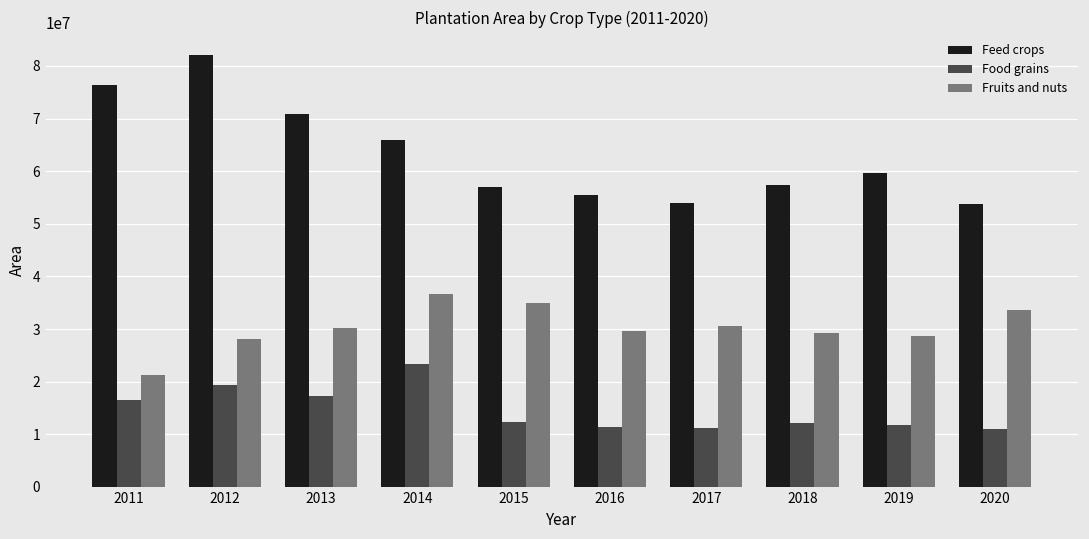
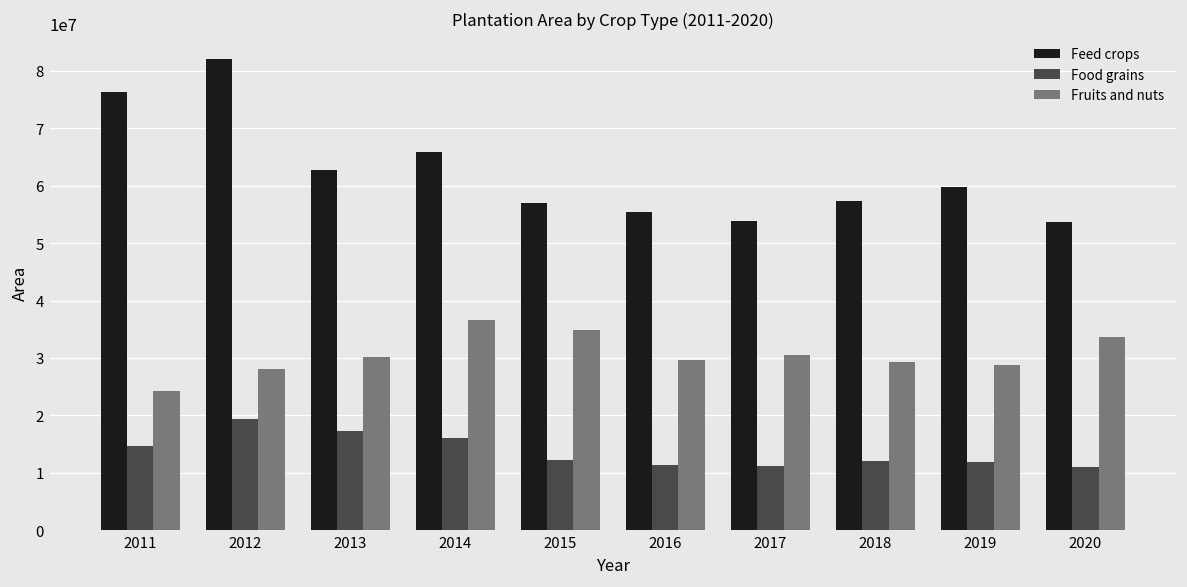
Food grains, 2011: 17000000 -> 15000000
Fruits and nuts, 2011: 21000000 -> 24000000
Feed crops, 2013: 71000000 -> 63000000
Food grains, 2014: 23000000 -> 16000000
